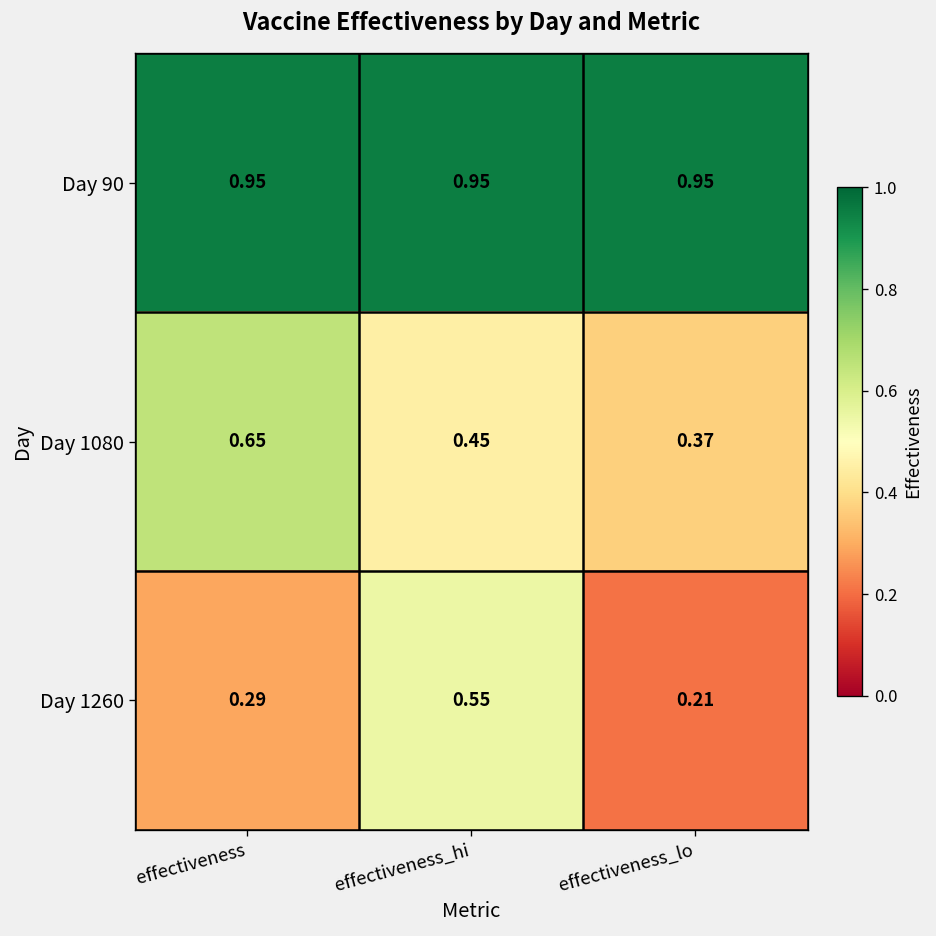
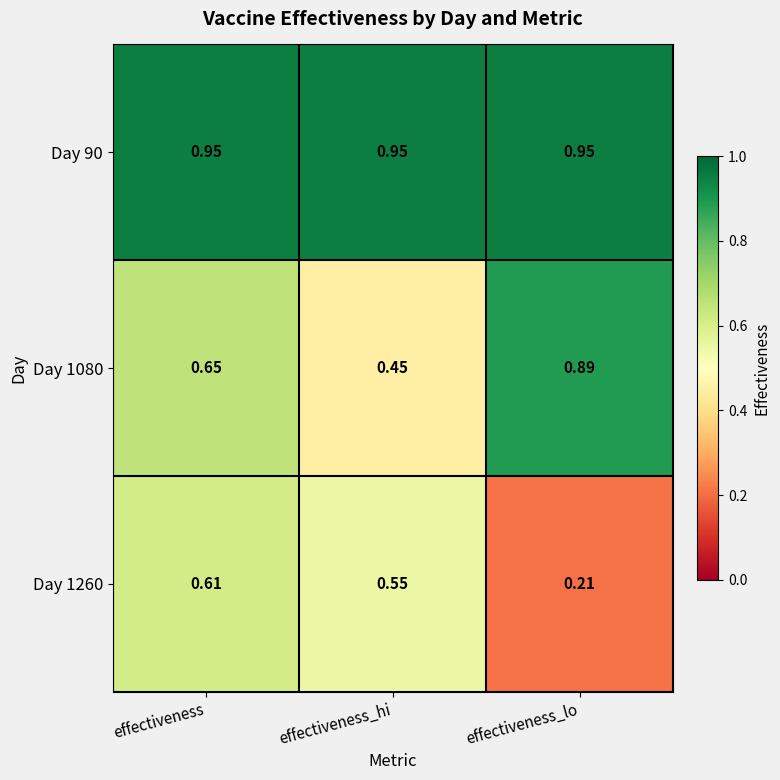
Day 1080, effectiveness_lo: 0.37 -> 0.89
Day 1260, effectiveness: 0.29 -> 0.61
